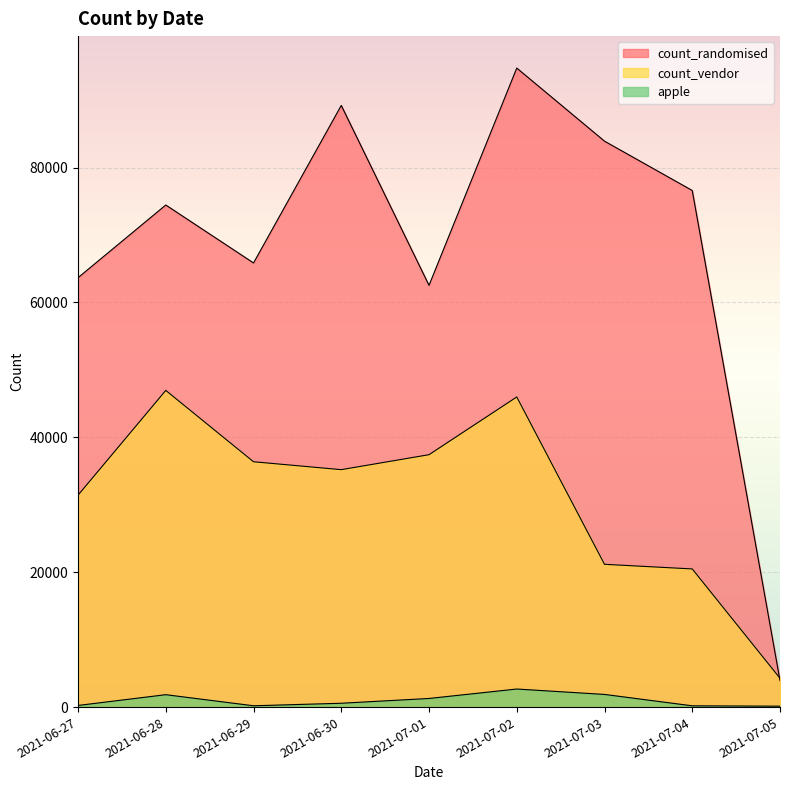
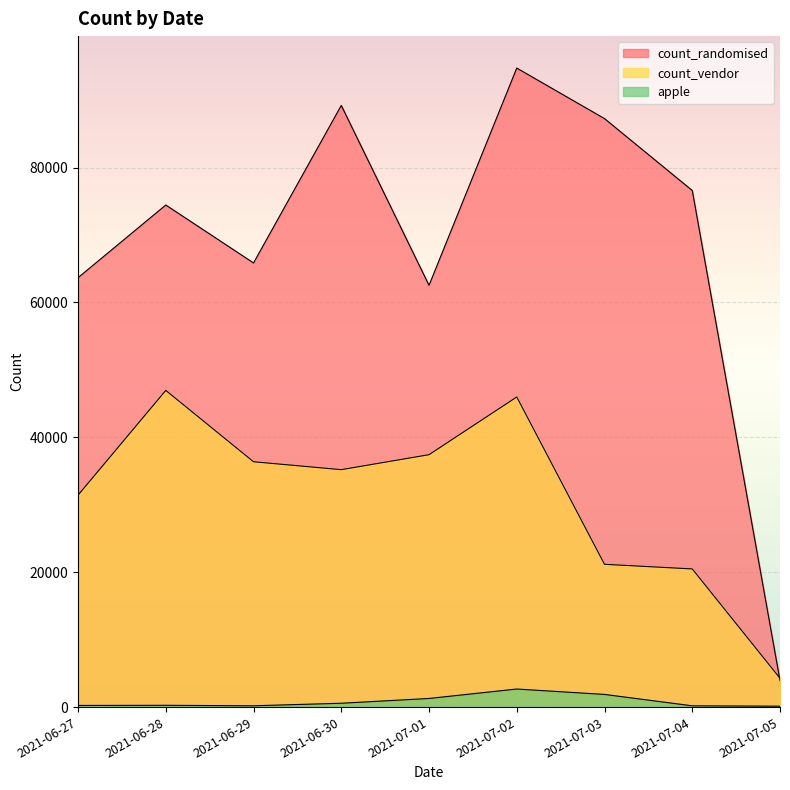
apple, 2021-06-28: 2000 -> 0
count_randomised, 2021-07-03: 84000 -> 87000
